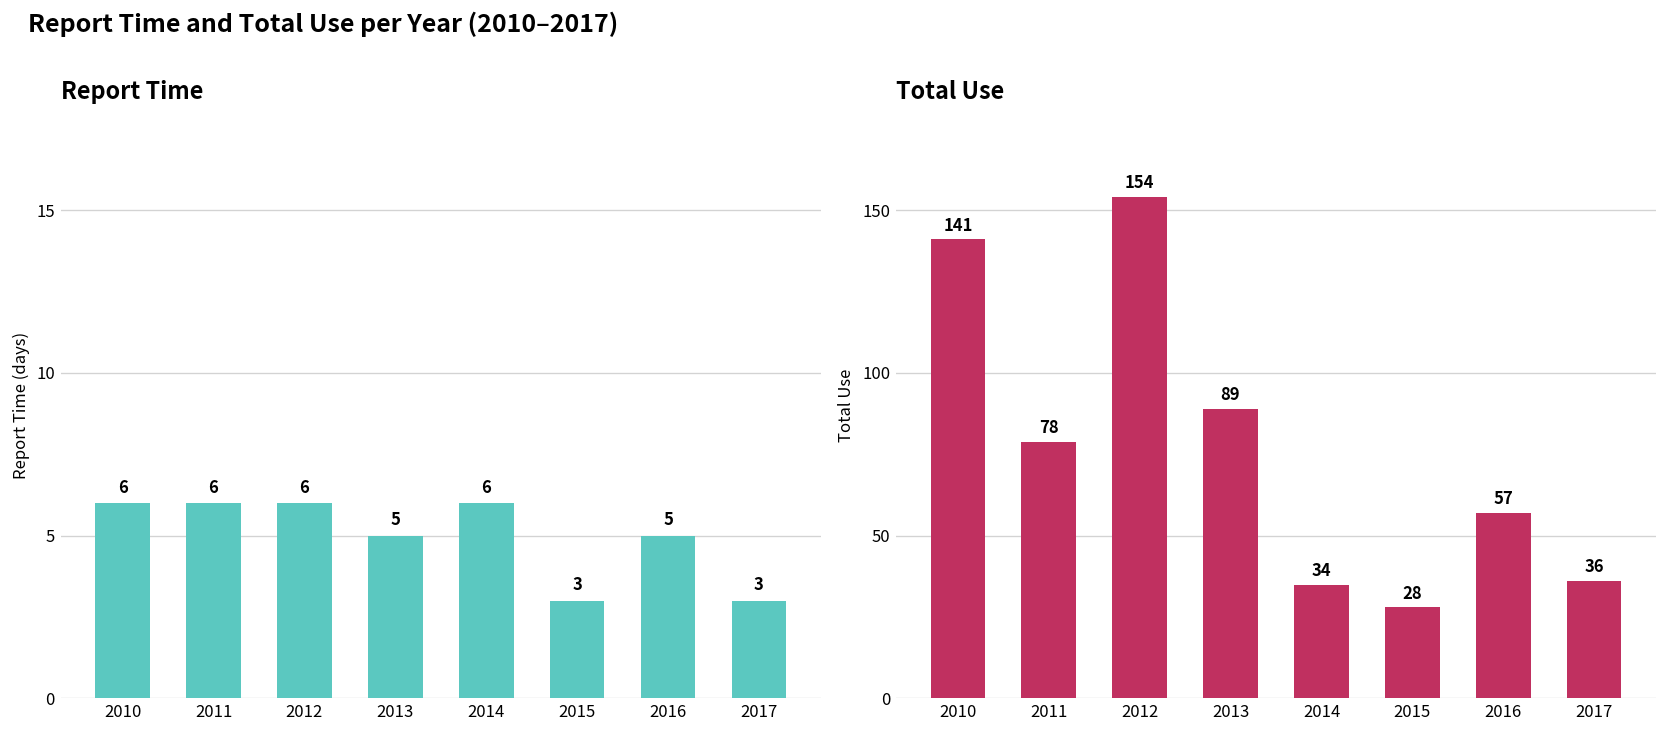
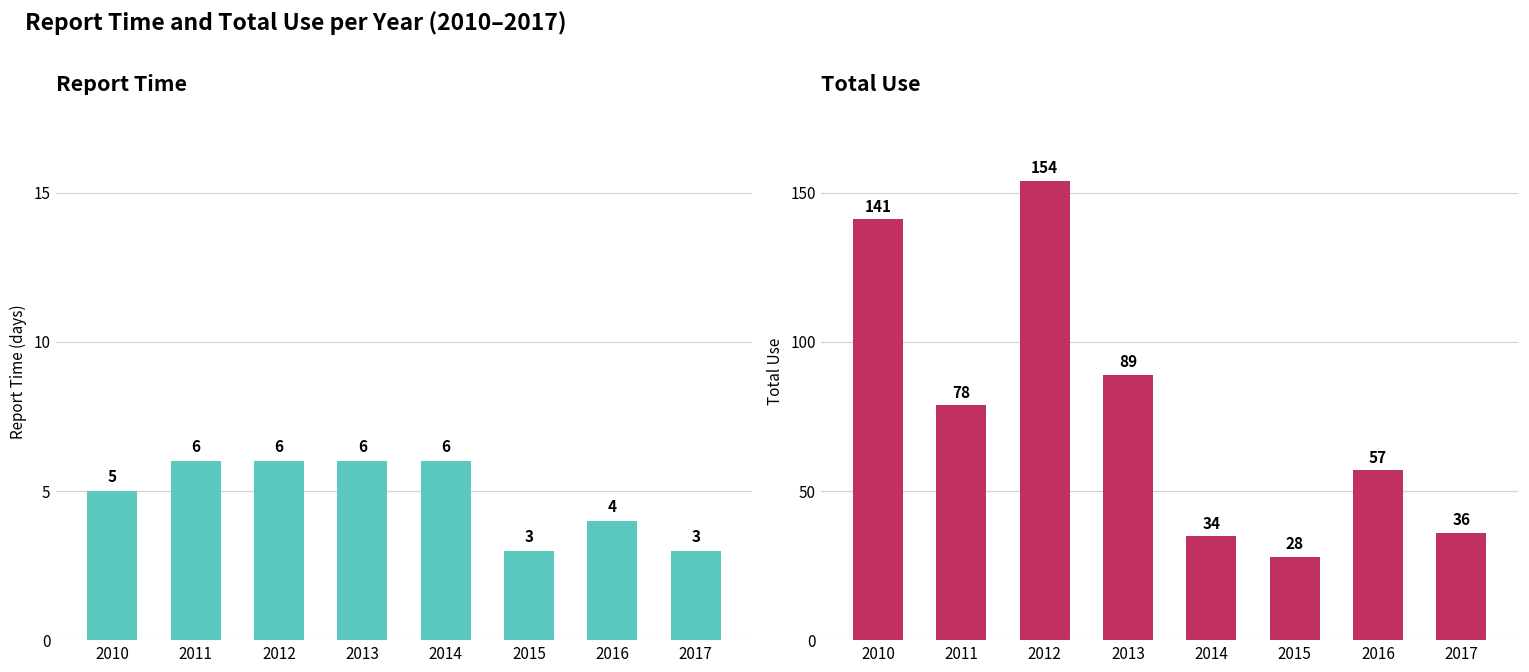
Report Time, 2010: 6 -> 5
Report Time, 2013: 5 -> 6
Report Time, 2016: 5 -> 4
